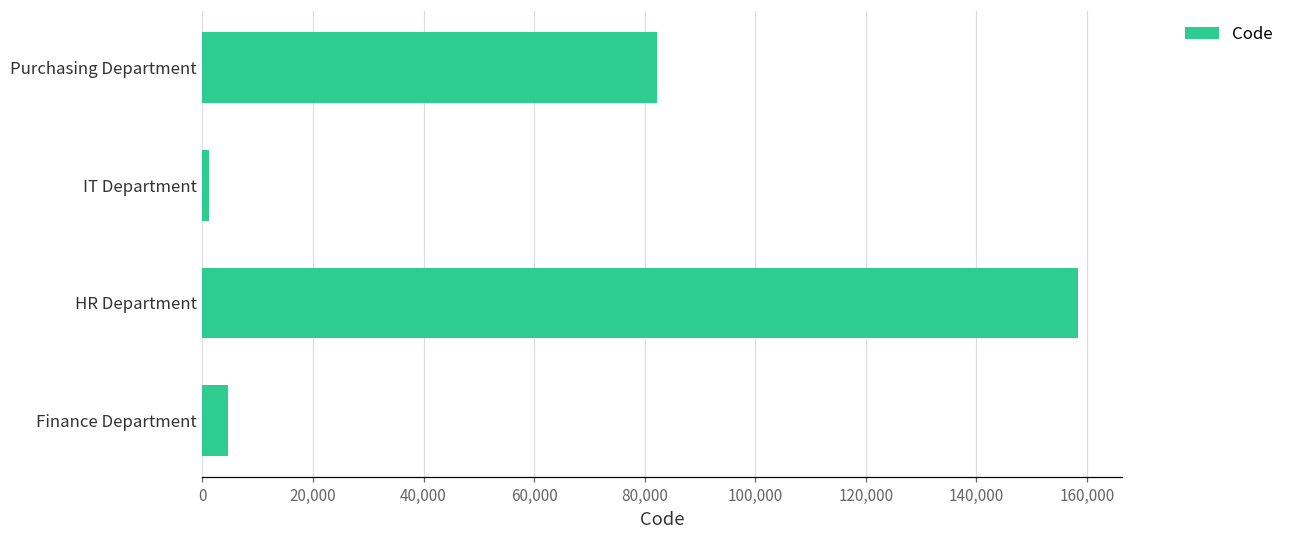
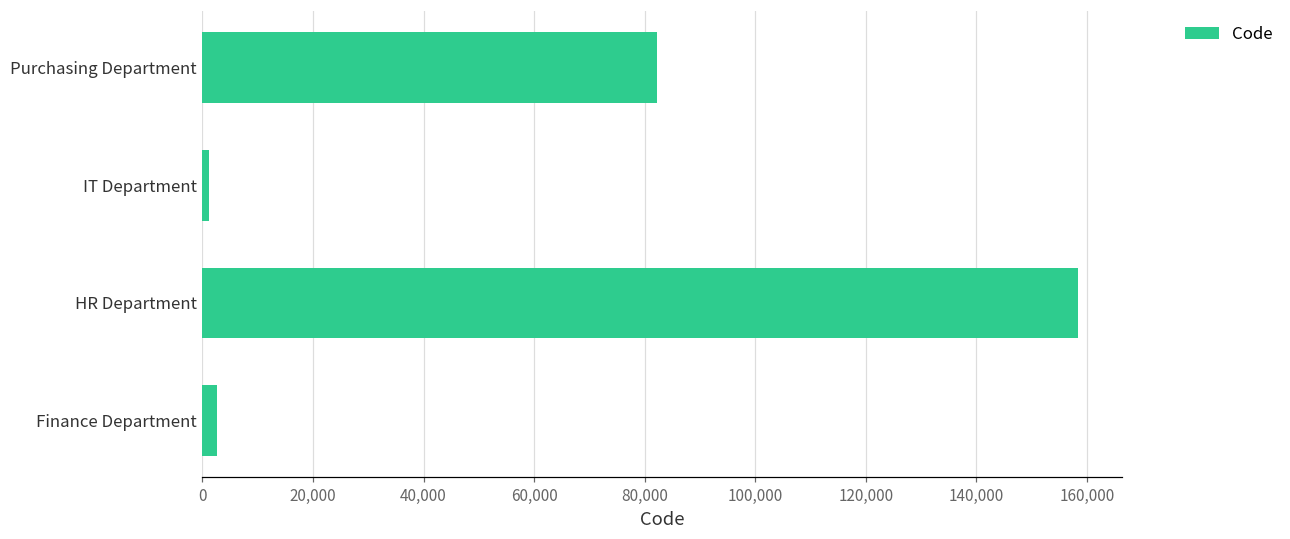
Finance Department: 5,000 -> 3,000
